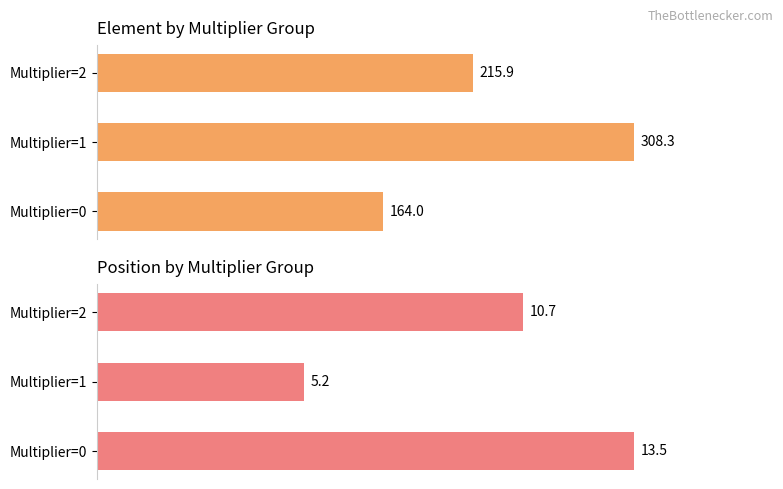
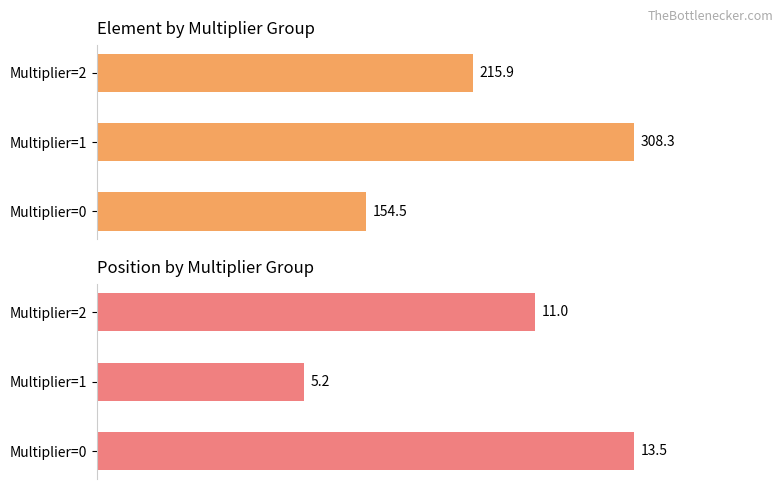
Element by Multiplier Group, Multiplier=0: 164.0 -> 154.5
Position by Multiplier Group, Multiplier=2: 10.7 -> 11.0
